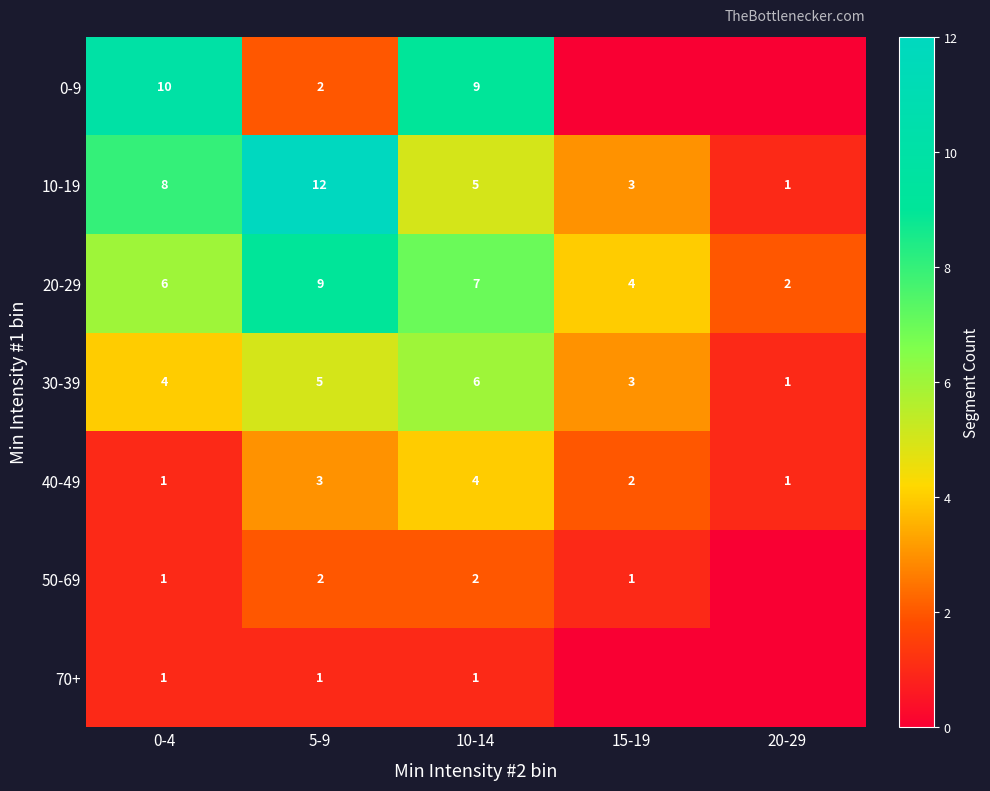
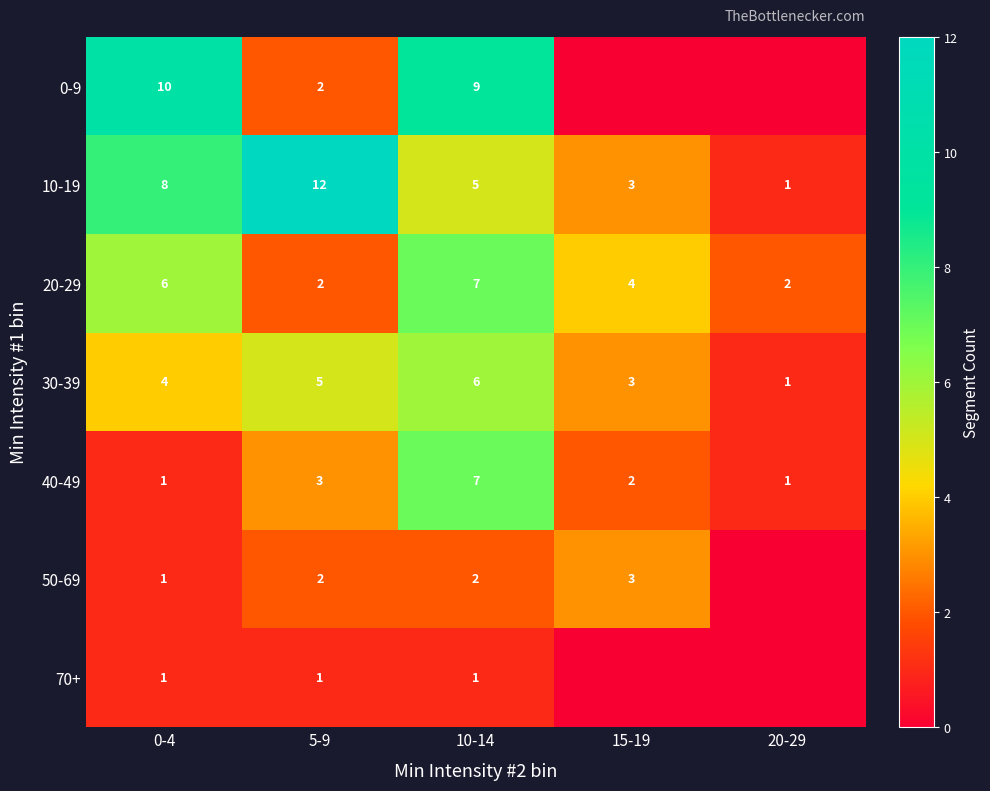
20-29, 5-9: 9 -> 2
40-49, 10-14: 4 -> 7
50-69, 15-19: 1 -> 3
